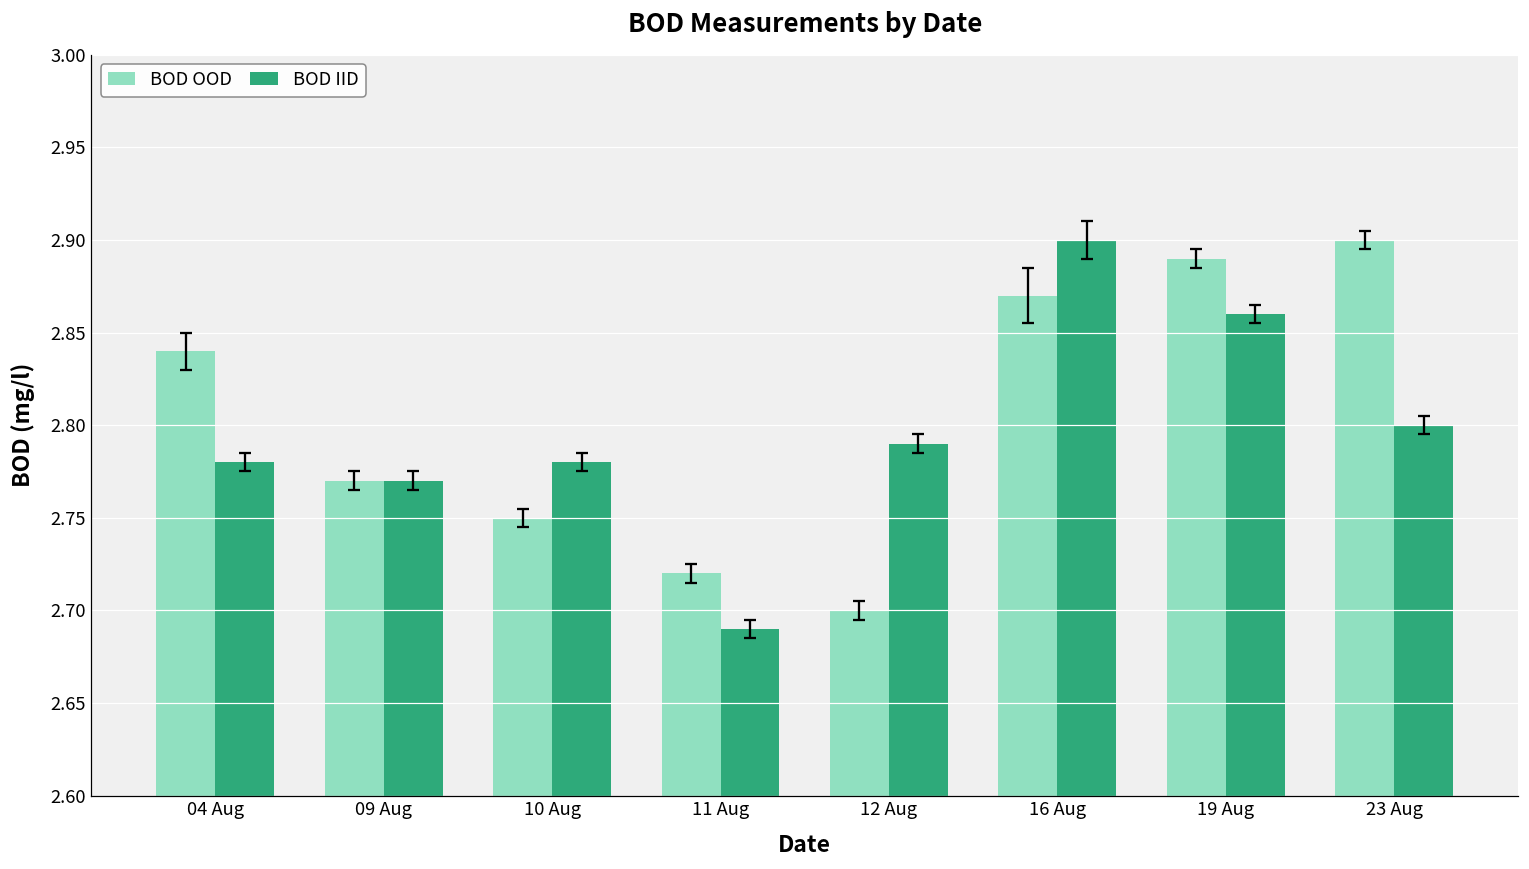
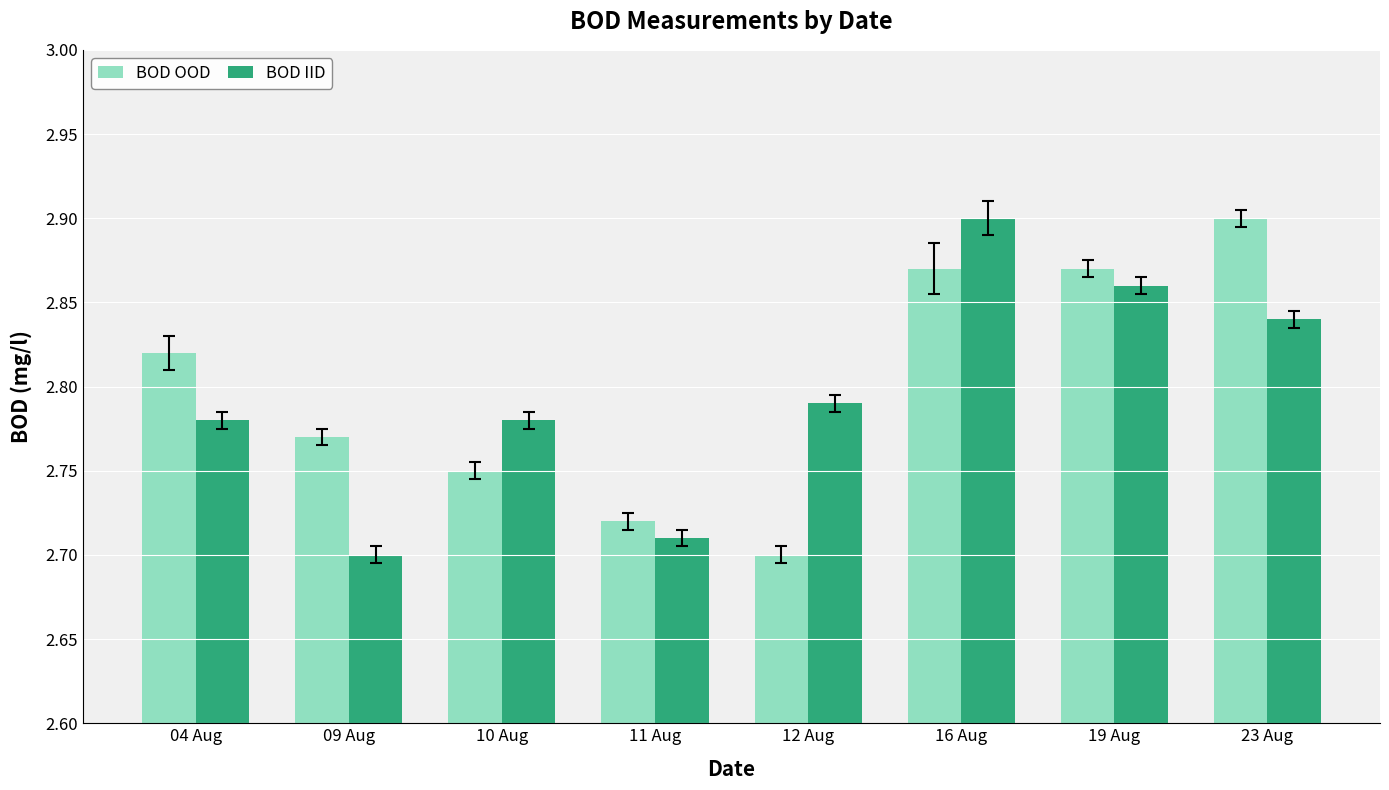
BOD OOD, 04 Aug: 2.84 -> 2.82
BOD IID, 09 Aug: 2.77 -> 2.70
BOD IID, 11 Aug: 2.69 -> 2.71
BOD OOD, 19 Aug: 2.89 -> 2.87
BOD IID, 23 Aug: 2.80 -> 2.84
